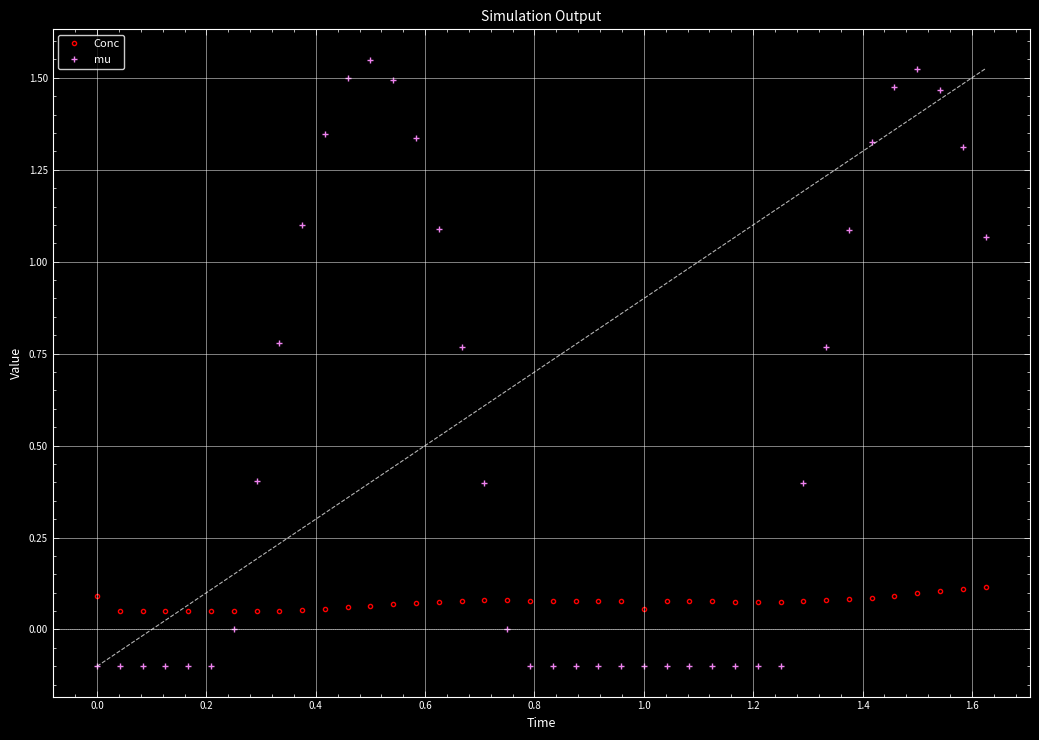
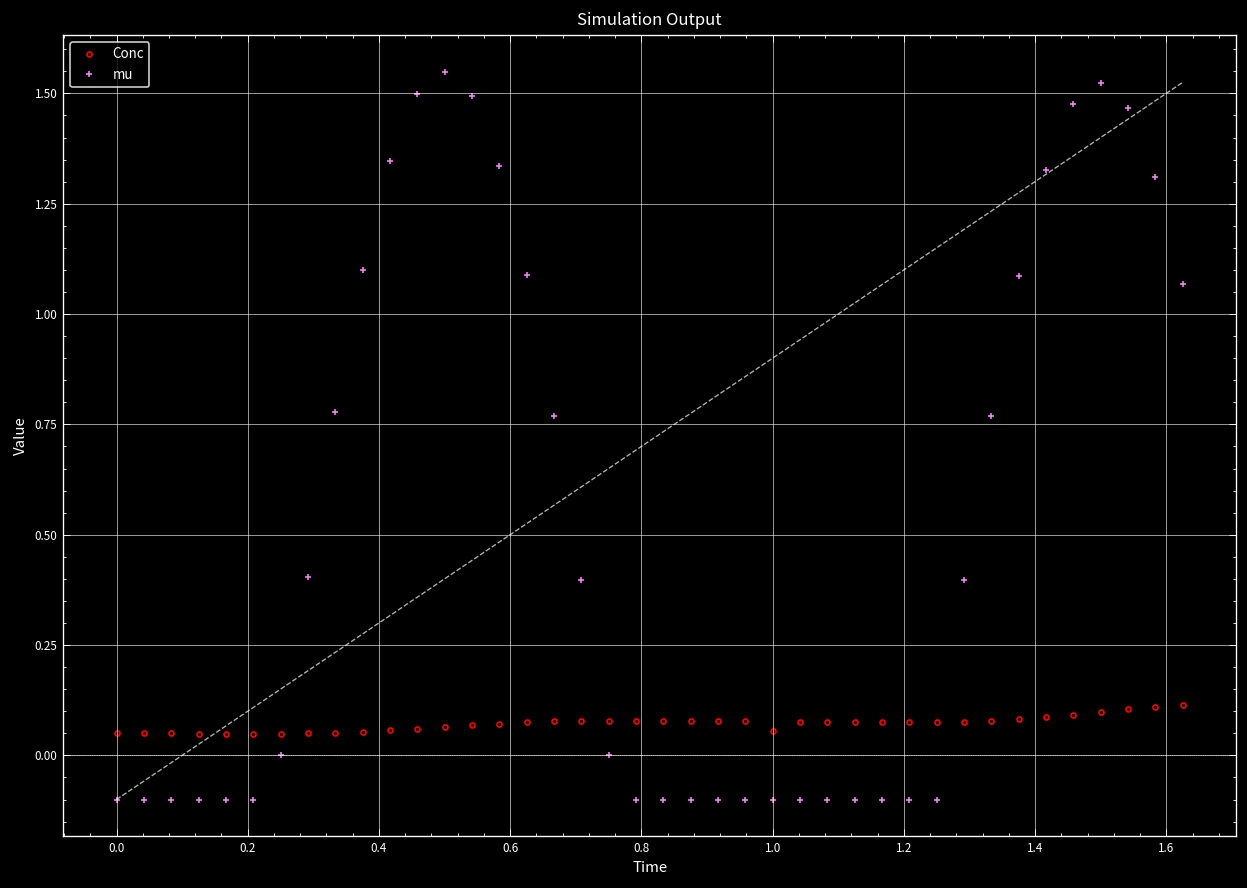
Conc, 0.0: 0.09 -> 0.05
